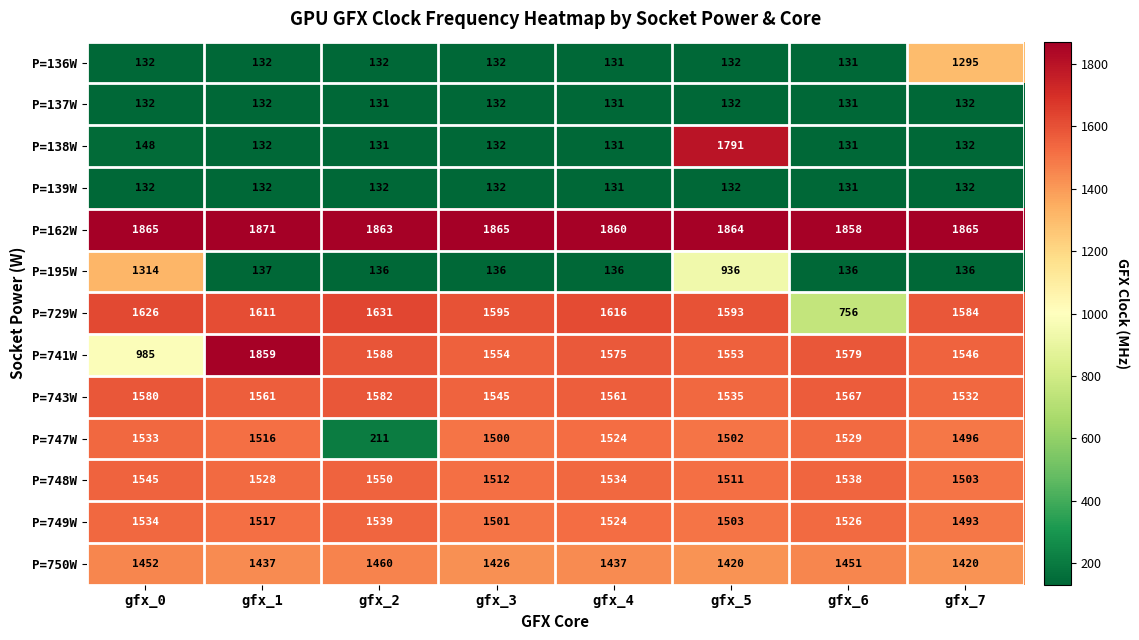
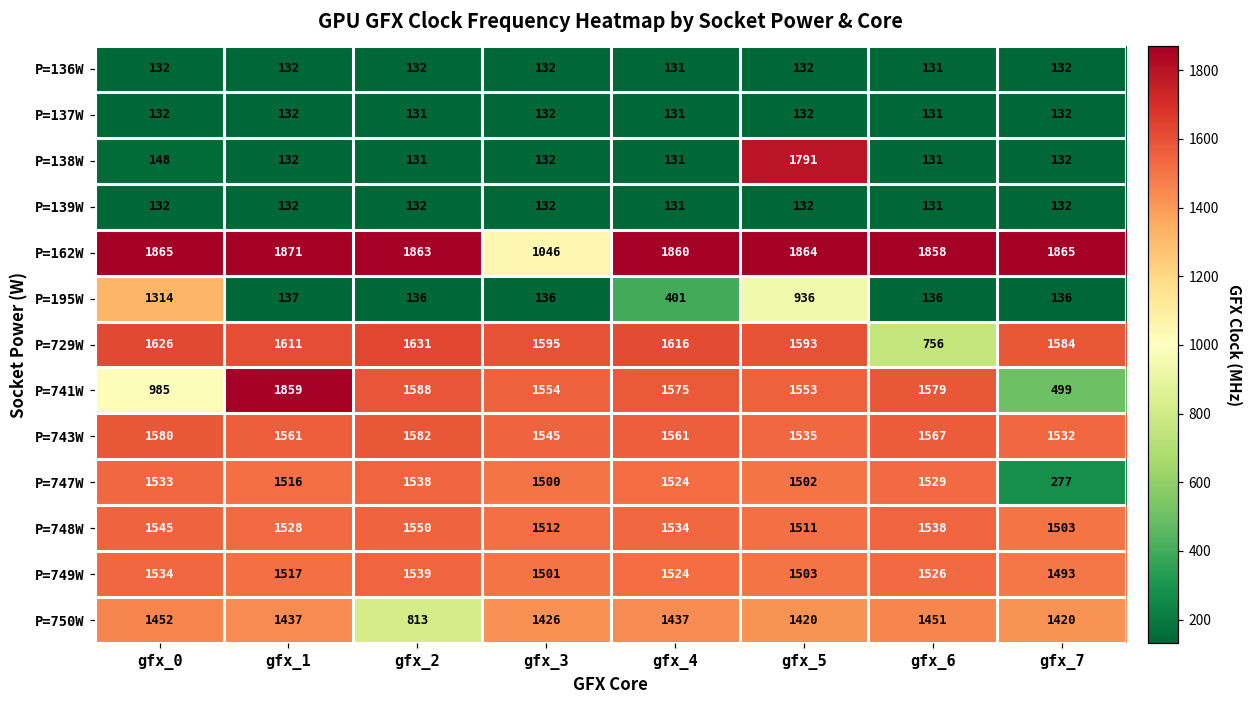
P=136W, gfx_7: 1295 -> 132
P=162W, gfx_3: 1865 -> 1046
P=195W, gfx_4: 136 -> 401
P=741W, gfx_7: 1546 -> 499
P=747W, gfx_2: 211 -> 1538
P=747W, gfx_7: 1496 -> 277
P=750W, gfx_2: 1460 -> 813
